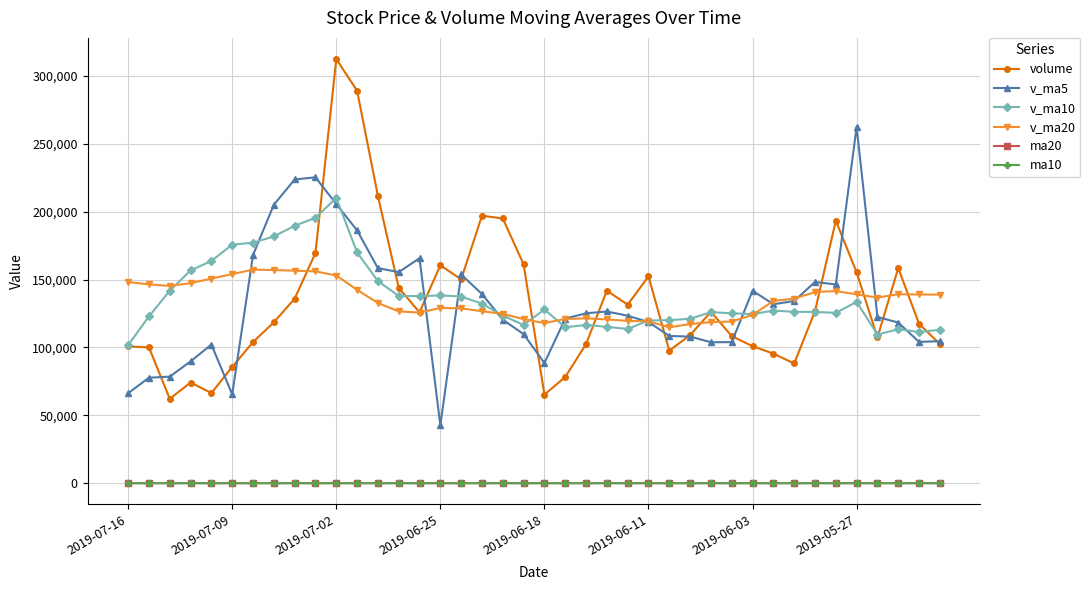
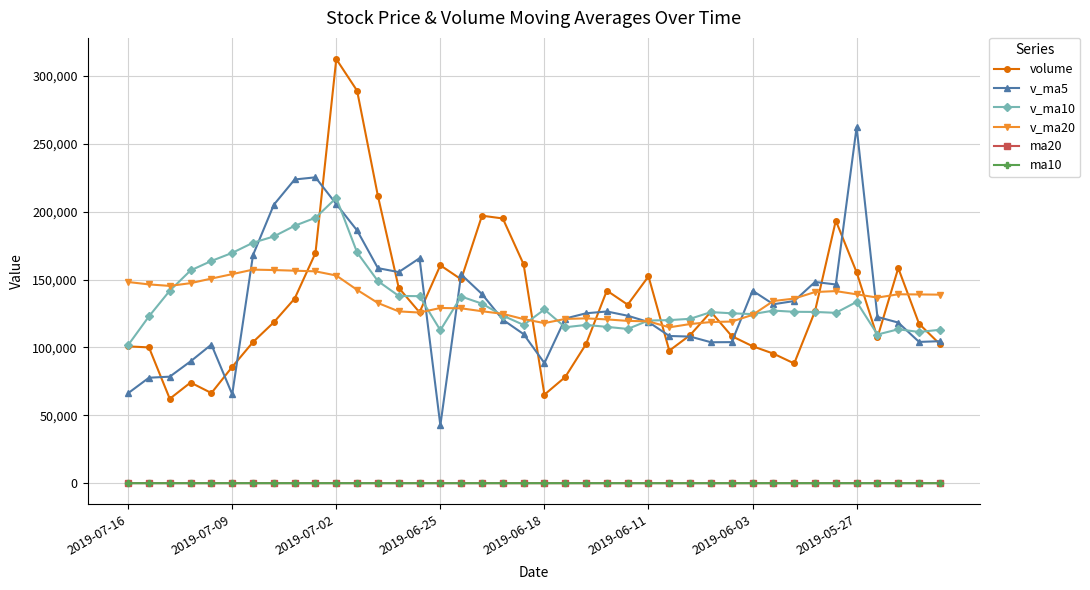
v_ma10, 2019-07-09: 176,000 -> 170,000
v_ma10, 2019-06-25: 138,000 -> 113,000
